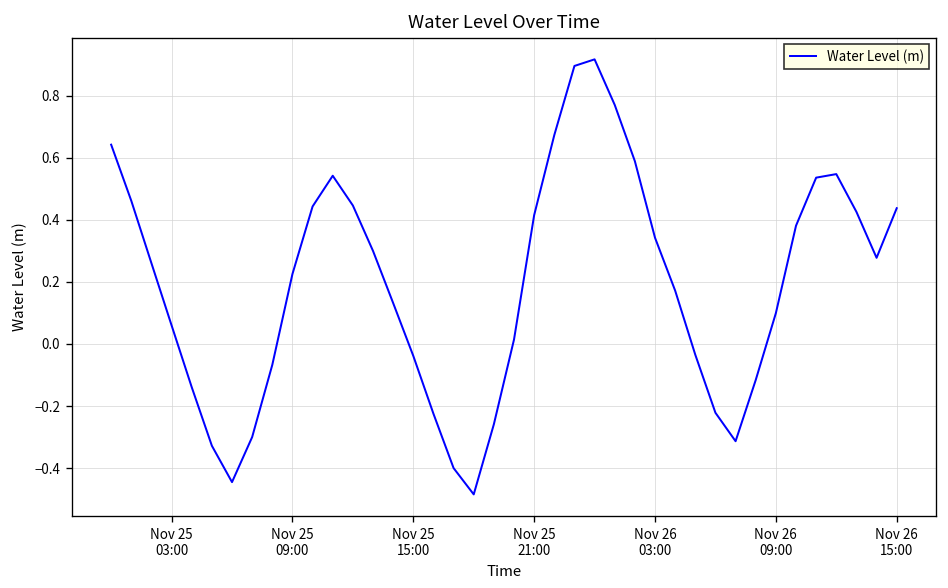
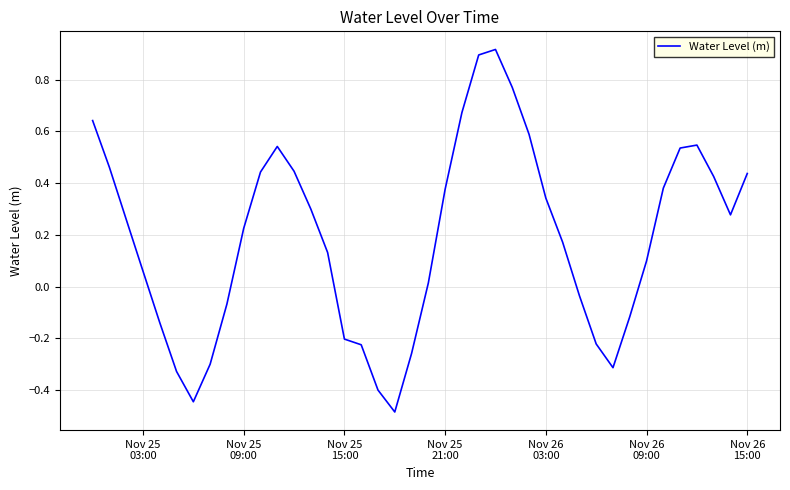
Nov 25 15:00: -0.04 -> -0.20
Nov 25 21:00: 0.41 -> 0.38
